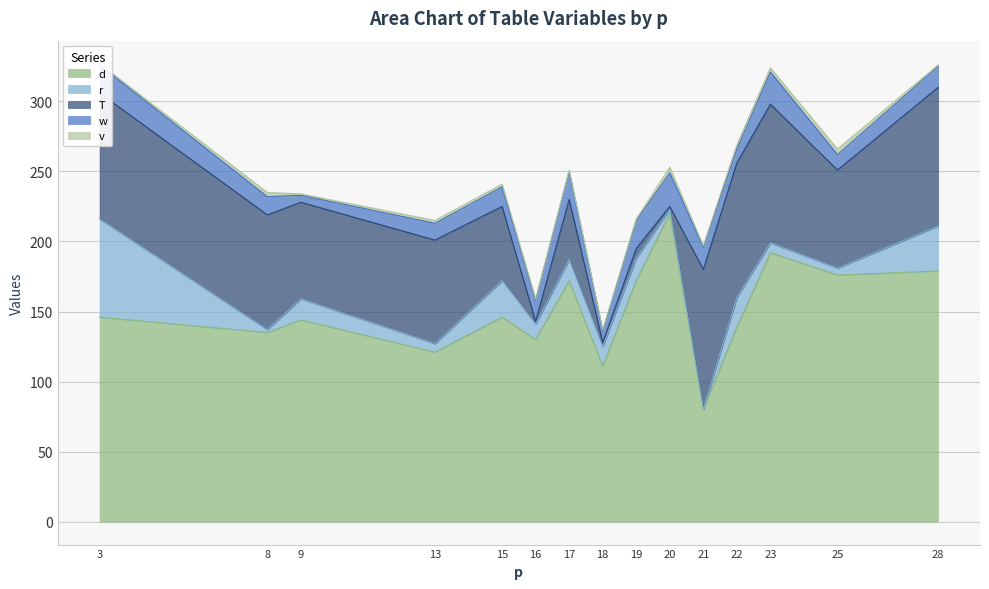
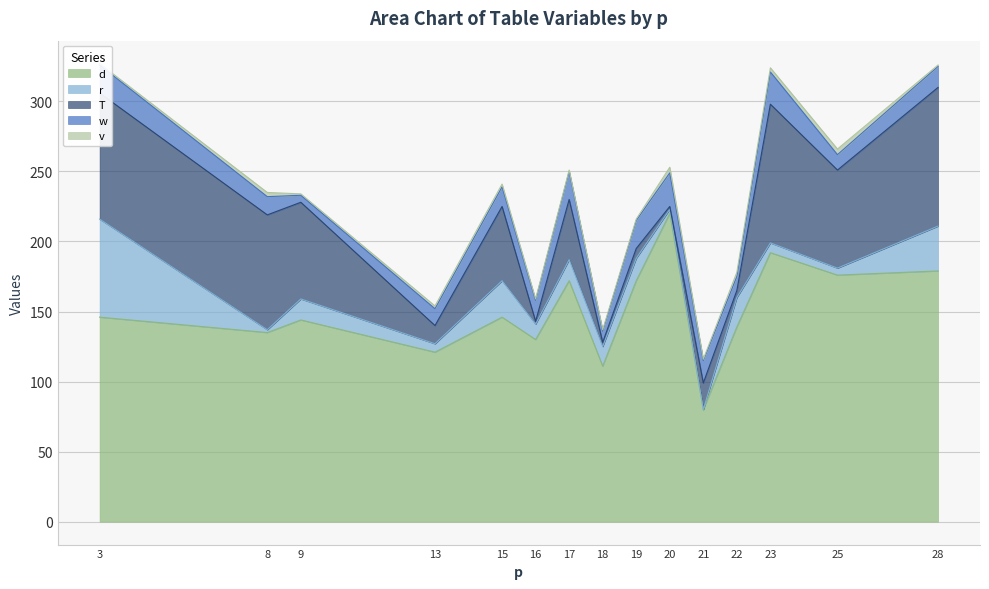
T, 13: 74 -> 13
T, 21: 100 -> 19
T, 22: 96 -> 5
